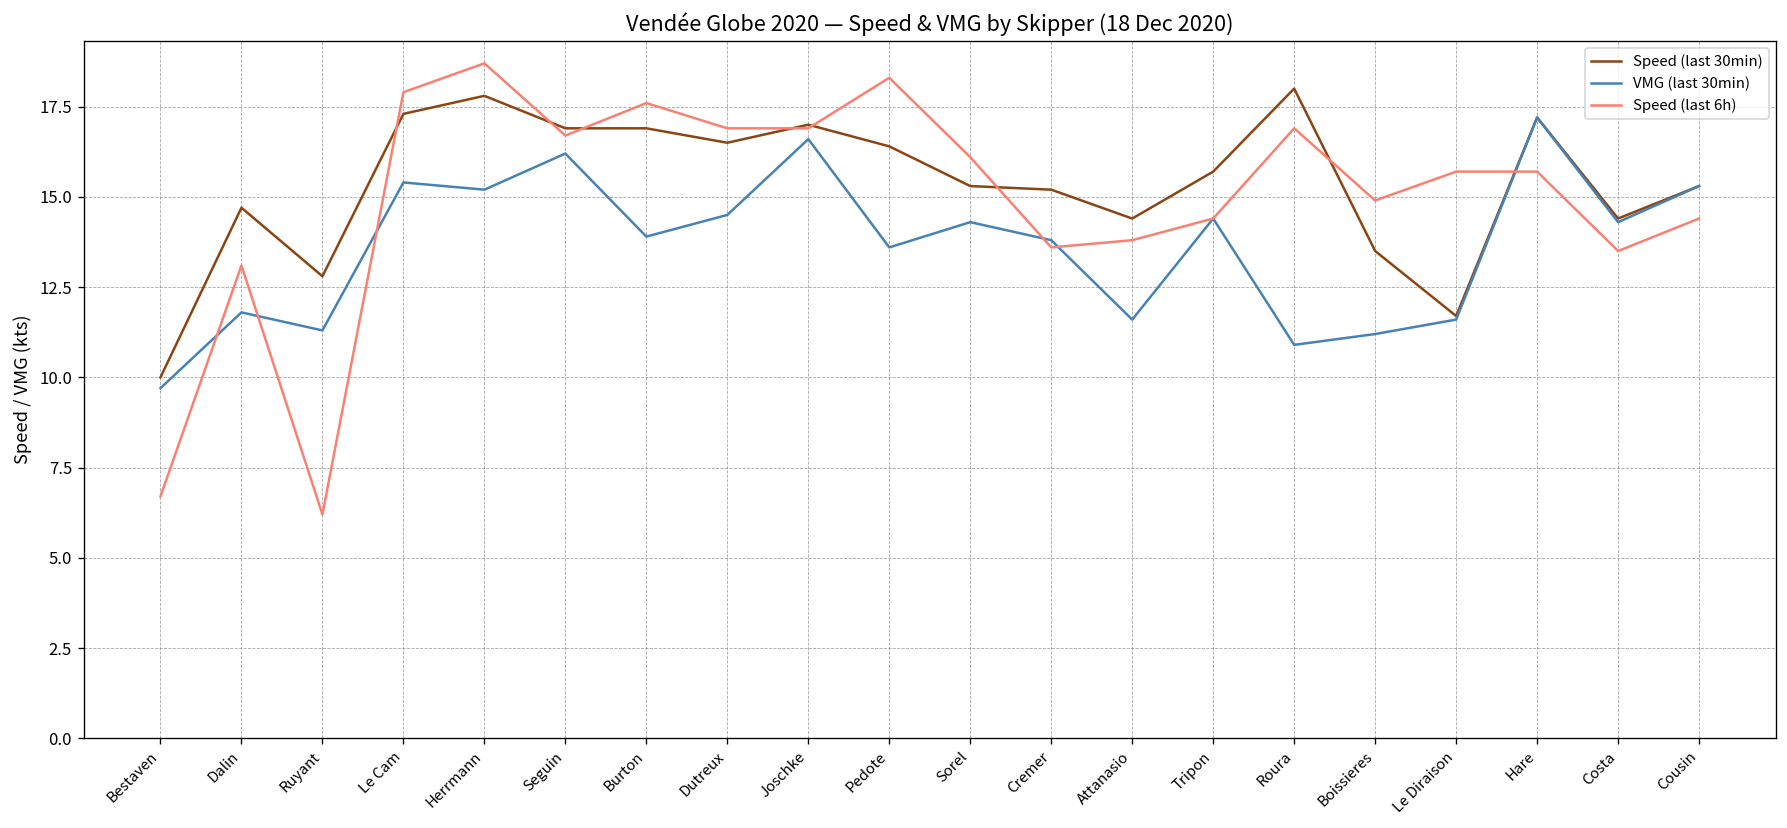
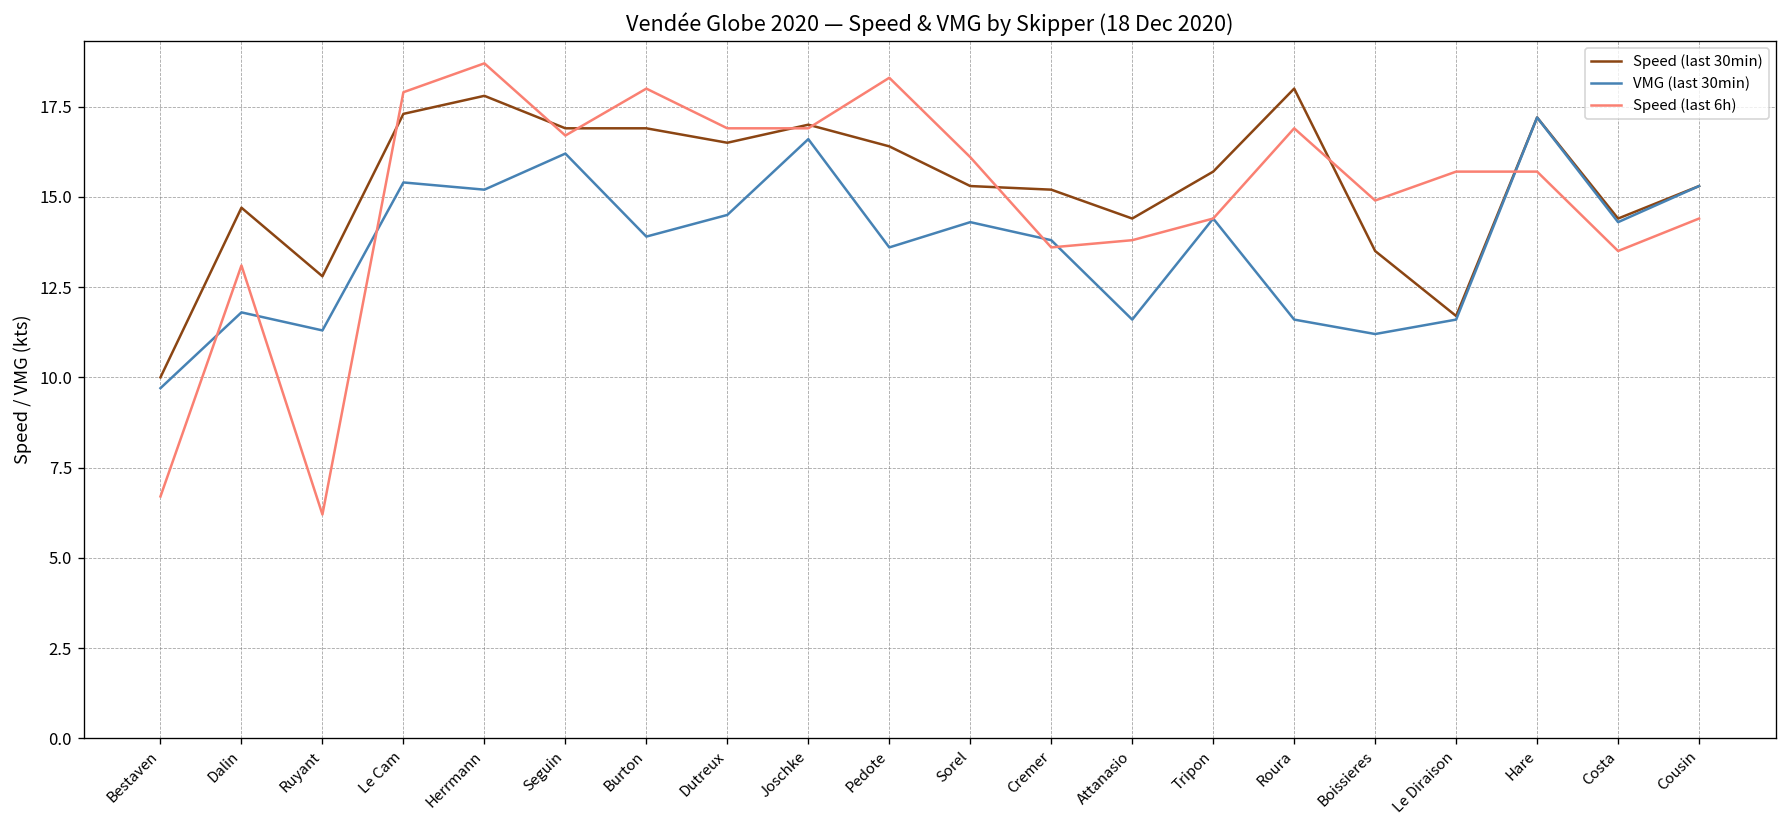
Speed (last 6h), Burton: 17.6 -> 18.0
VMG (last 30min), Roura: 10.9 -> 11.6
